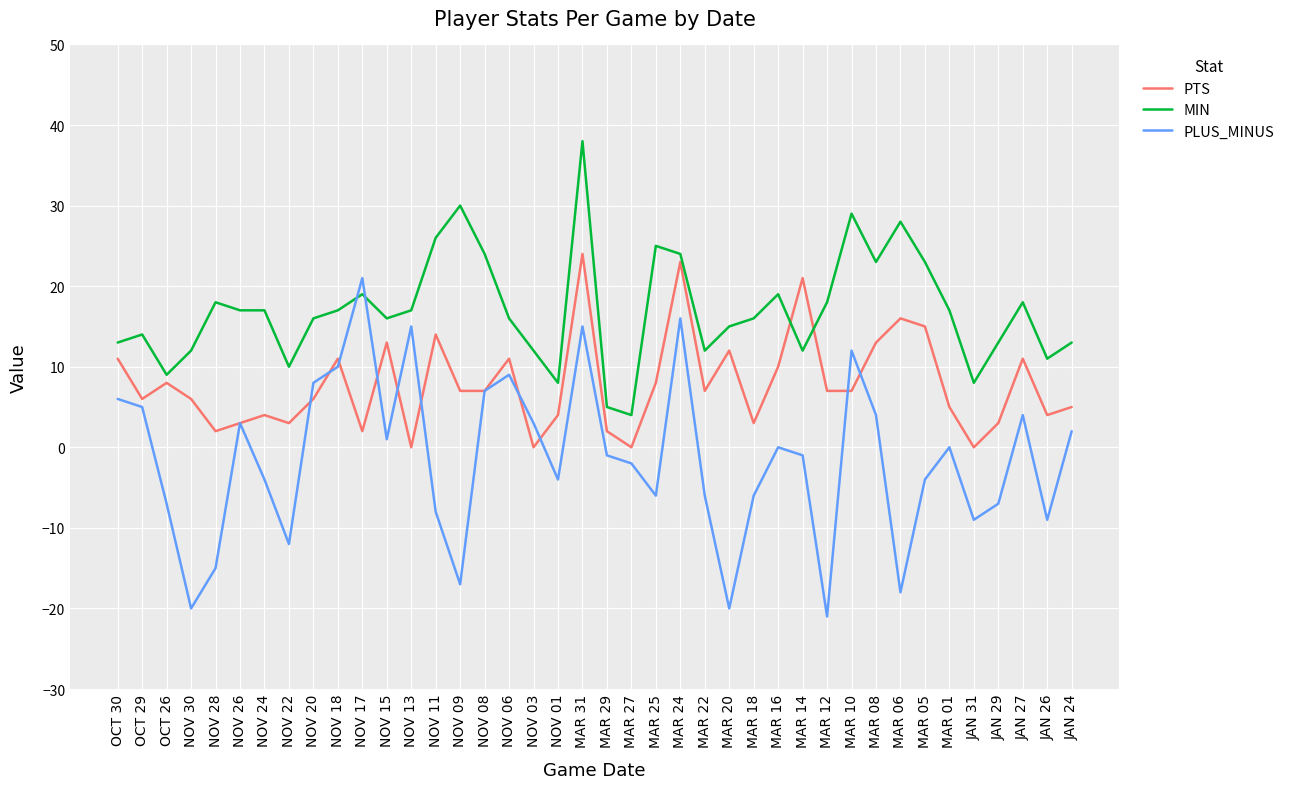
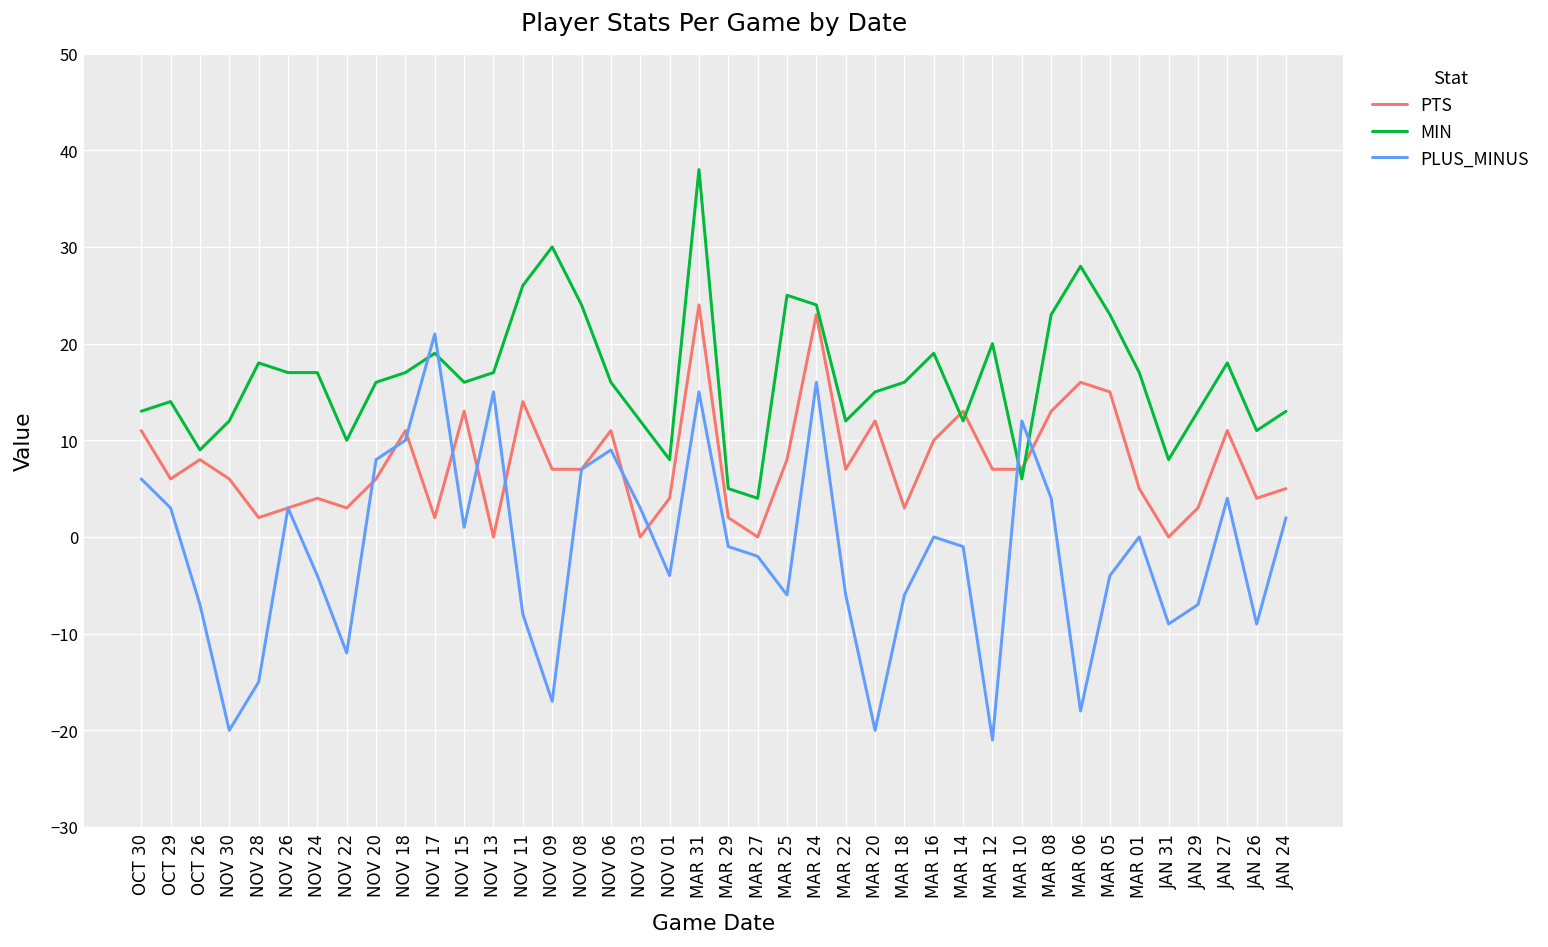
PLUS_MINUS, OCT 29: 5 -> 3
PTS, MAR 14: 21 -> 13
MIN, MAR 12: 18 -> 20
MIN, MAR 10: 29 -> 6
